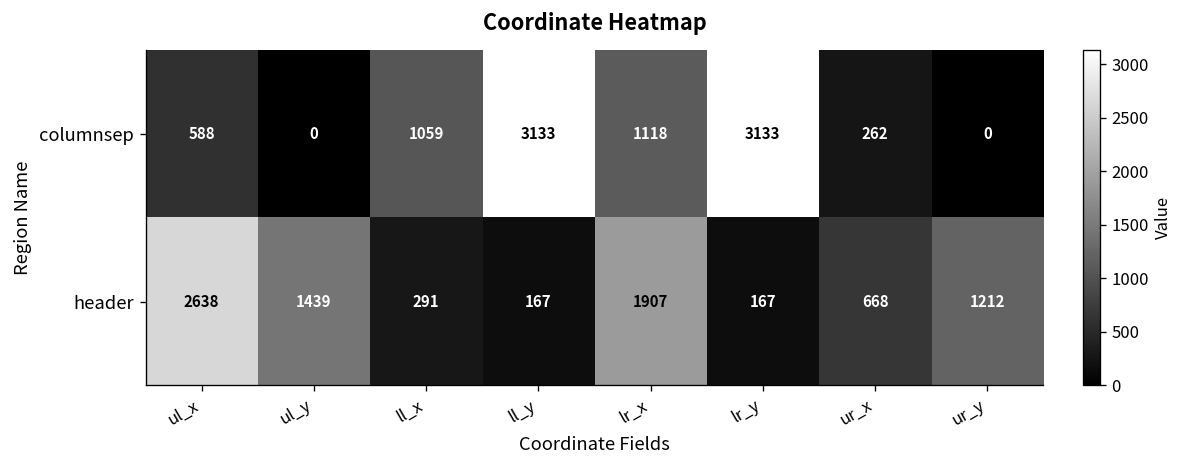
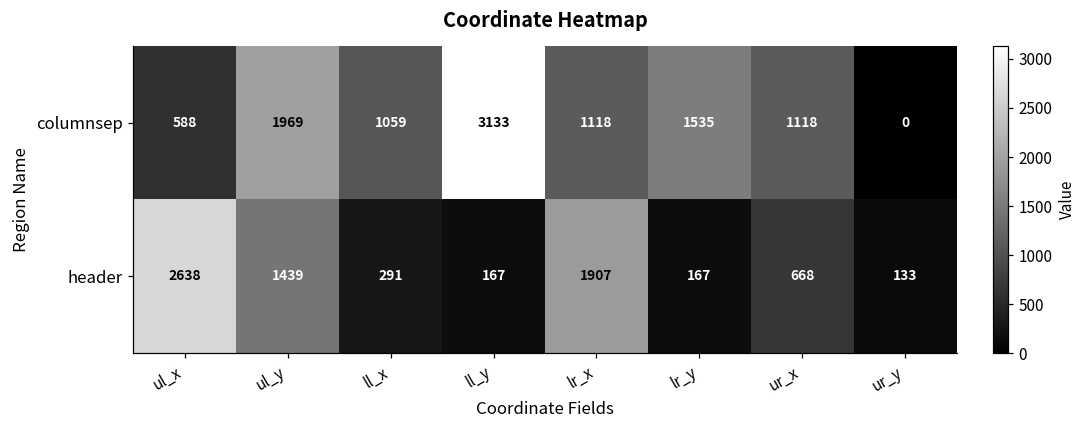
columnsep, ul_y: 0 -> 1969
columnsep, lr_y: 3133 -> 1535
columnsep, ur_x: 262 -> 1118
header, ur_y: 1212 -> 133
